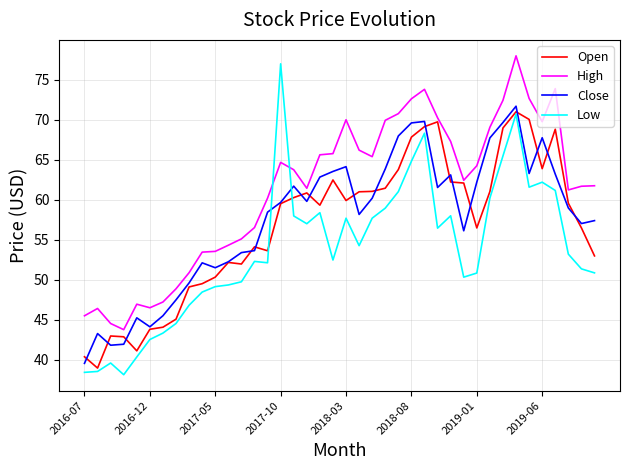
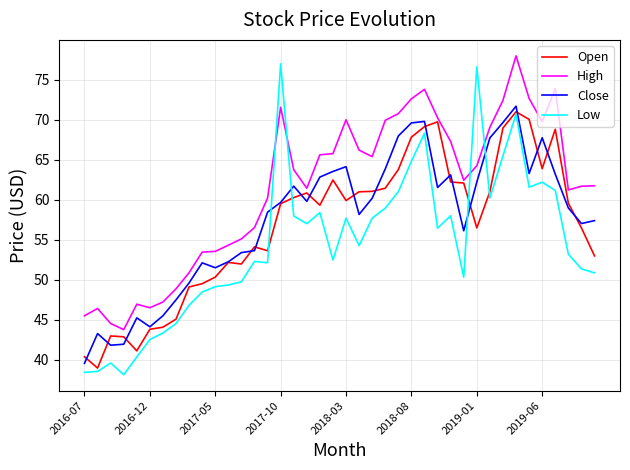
High, 2017-10: 65 -> 72
Low, 2019-01: 51 -> 77
